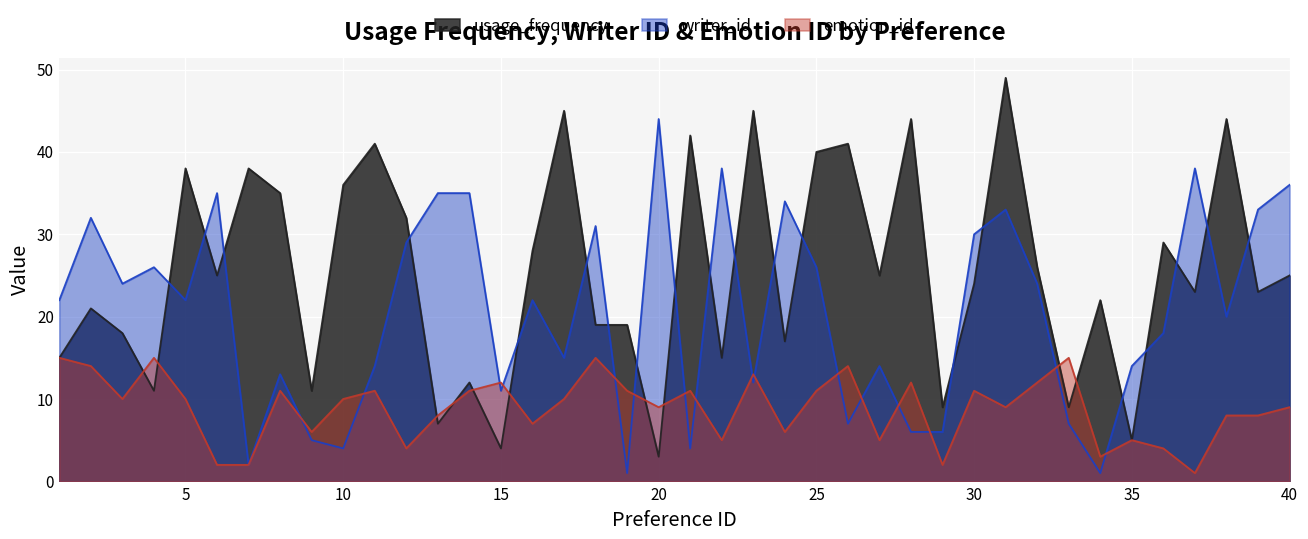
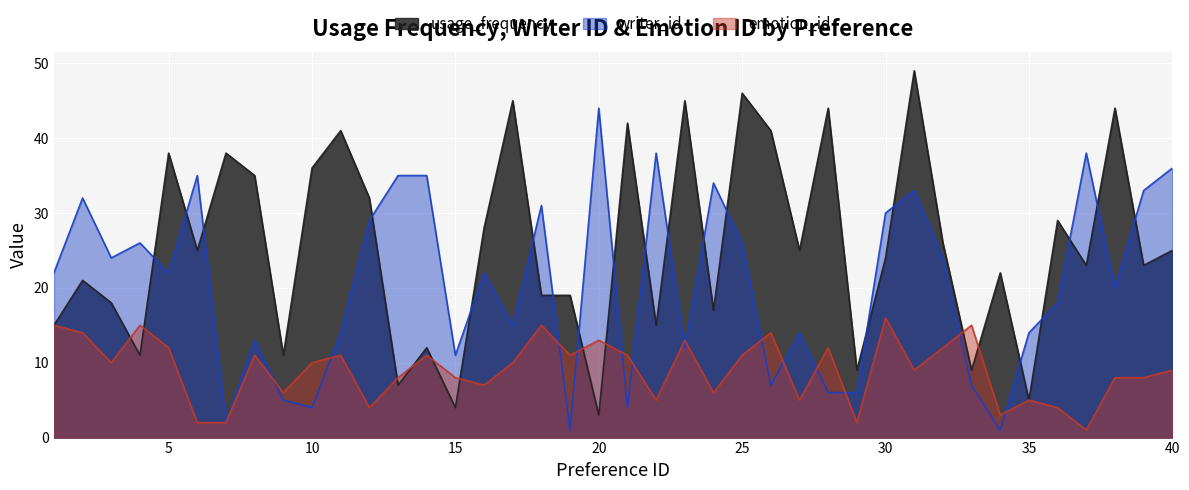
emotion_id, 5: 10 -> 12
emotion_id, 15: 12 -> 8
emotion_id, 20: 9 -> 13
usage_frequency, 25: 40 -> 46
emotion_id, 30: 11 -> 16
